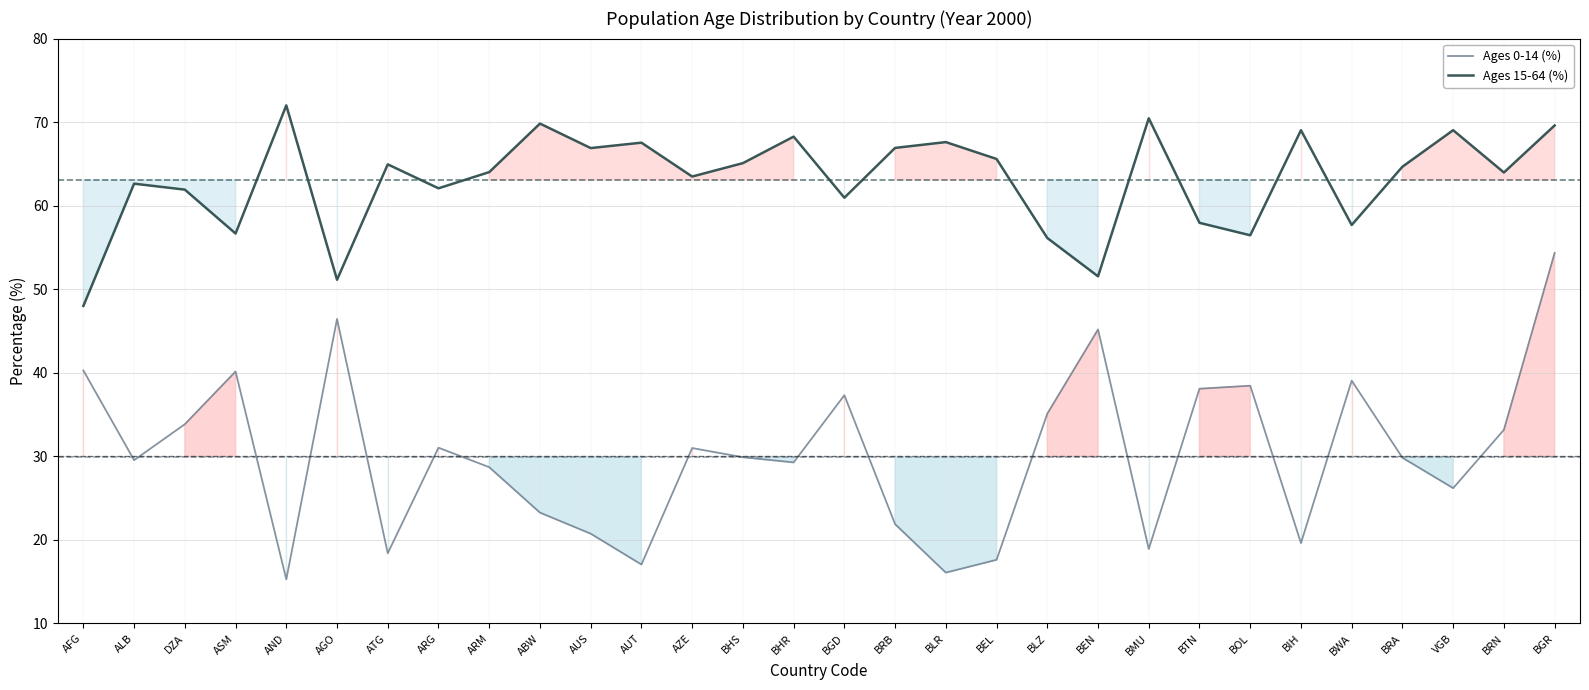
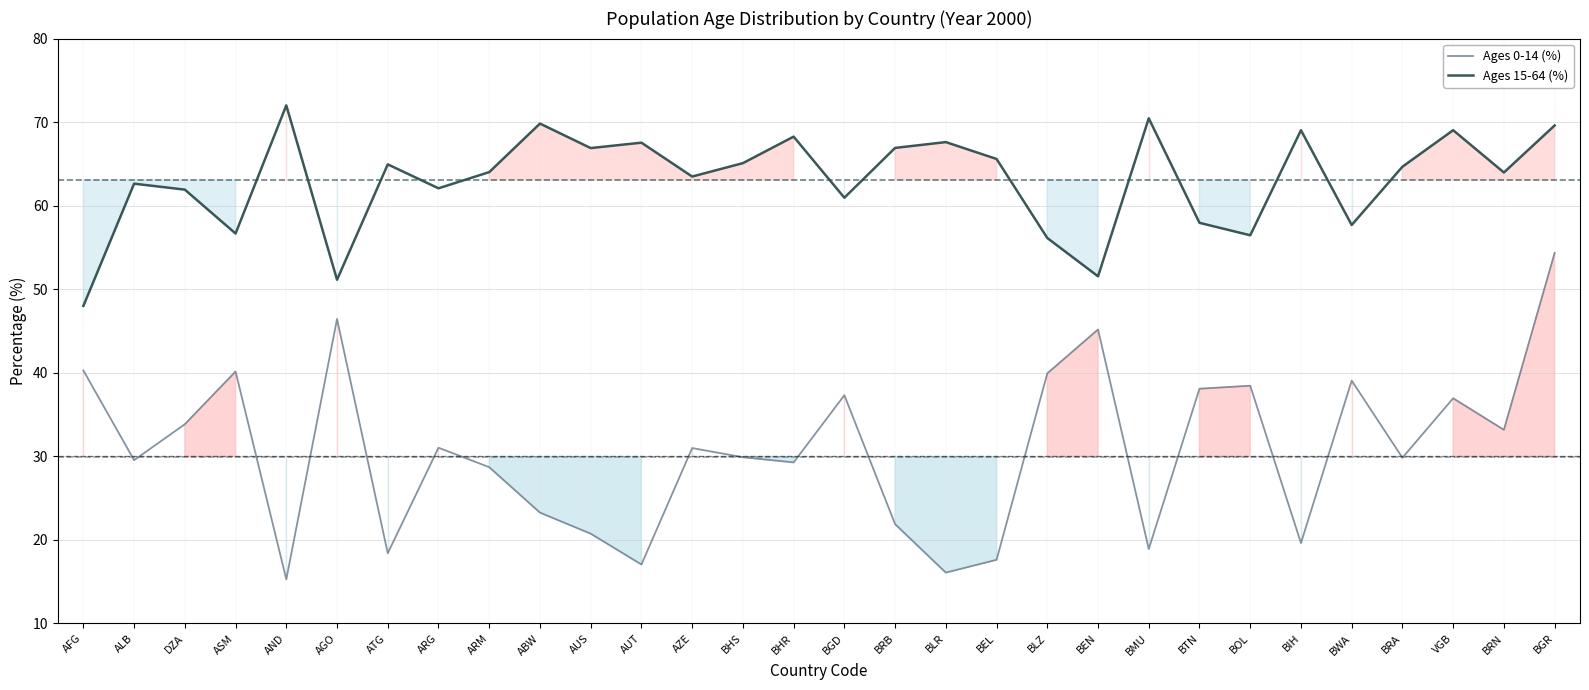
Ages 0-14 (%), BLZ: 35 -> 40
Ages 0-14 (%), VGB: 26 -> 37
